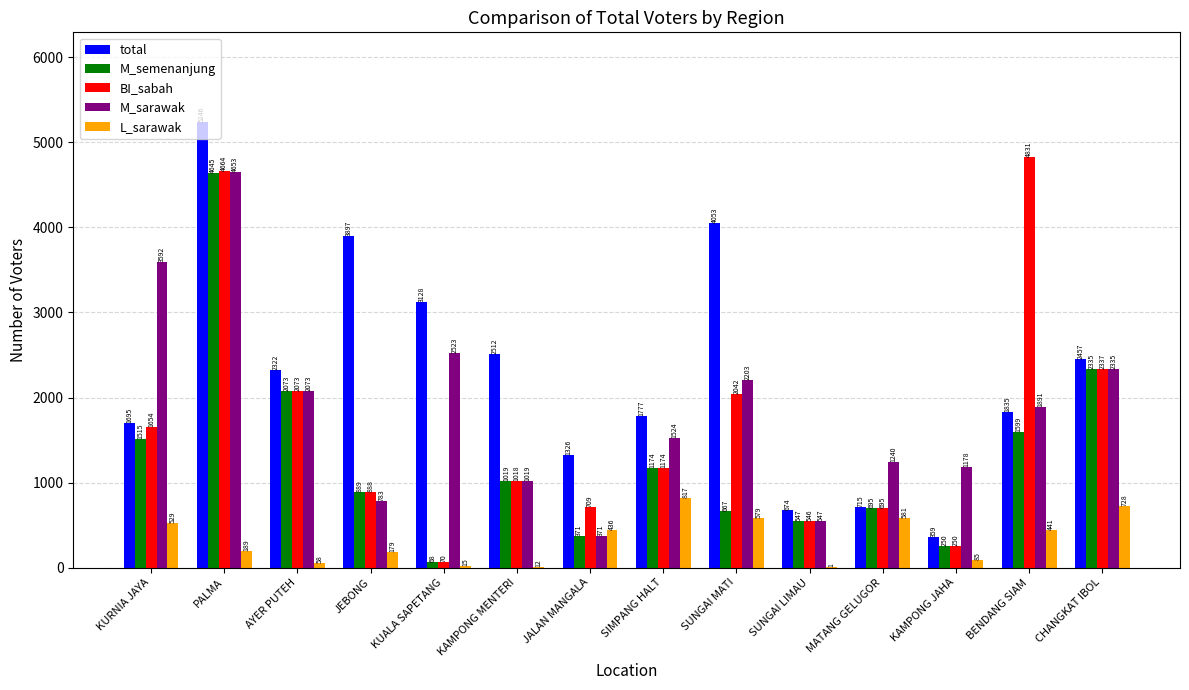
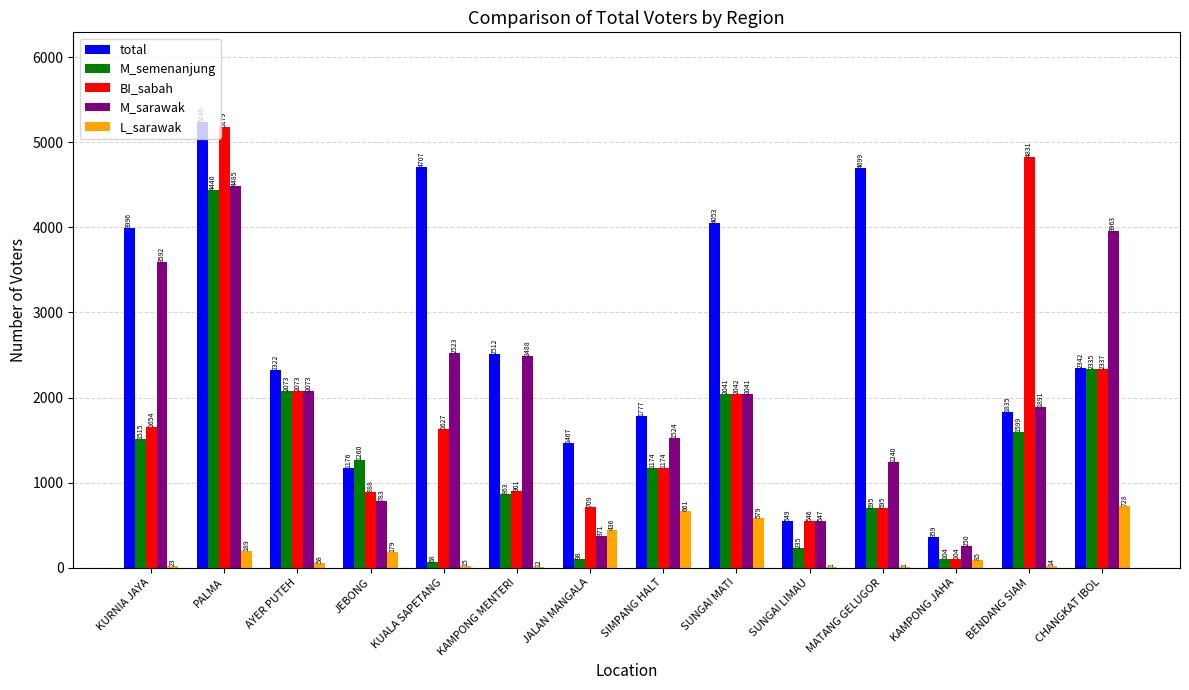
total, KURNIA JAYA: 1695 -> 3996
L_sarawak, KURNIA JAYA: 529 -> 23
M_semenanjung, PALMA: 4645 -> 4440
BI_sabah, PALMA: 4664 -> 5179
M_sarawak, PALMA: 4653 -> 4485
total, JEBONG: 3897 -> 1176
M_semenanjung, JEBONG: 889 -> 1260
total, KUALA SAPETANG: 3128 -> 4707
BI_sabah, KUALA SAPETANG: 70 -> 1627
M_semenanjung, KAMPONG MENTERI: 1019 -> 863
BI_sabah, KAMPONG MENTERI: 1018 -> 901
M_sarawak, KAMPONG MENTERI: 1019 -> 2488
total, JALAN MANGALA: 1326 -> 1467
M_semenanjung, JALAN MANGALA: 371 -> 98
L_sarawak, SIMPANG HALT: 817 -> 661
M_semenanjung, SUNGAI MATI: 667 -> 2041
M_sarawak, SUNGAI MATI: 2203 -> 2041
total, SUNGAI LIMAU: 674 -> 549
M_semenanjung, SUNGAI LIMAU: 547 -> 235
total, MATANG GELUGOR: 715 -> 4699
L_sarawak, MATANG GELUGOR: 581 -> 1
M_semenanjung, KAMPONG JAHA: 250 -> 104
BI_sabah, KAMPONG JAHA: 250 -> 104
M_sarawak, KAMPONG JAHA: 1178 -> 250
L_sarawak, BENDANG SIAM: 441 -> 14
total, CHANGKAT IBOL: 2457 -> 2342
M_sarawak, CHANGKAT IBOL: 2335 -> 3963
